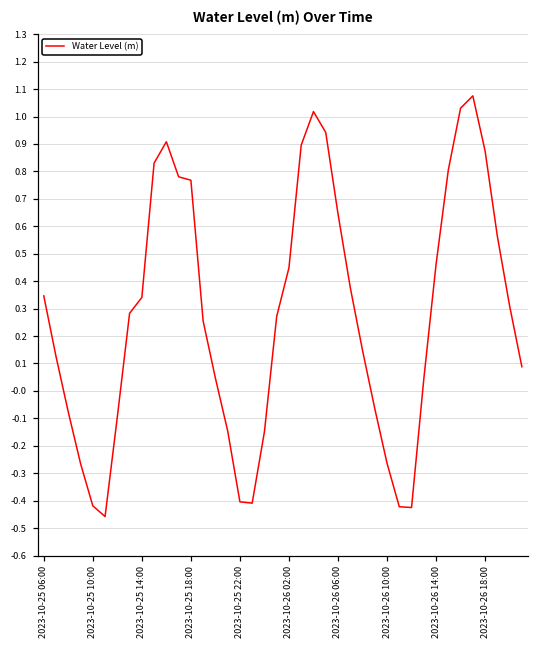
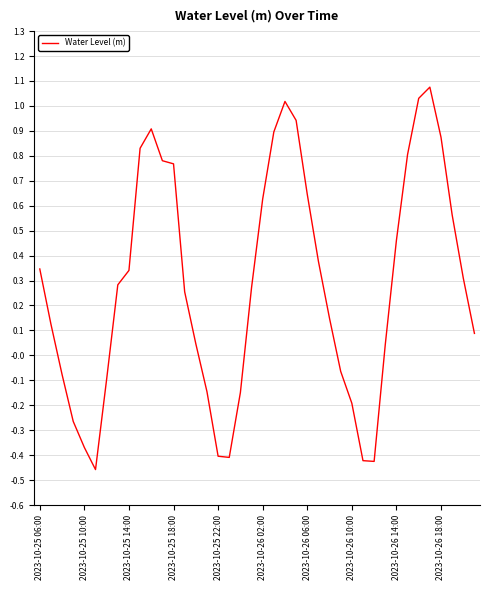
2023-10-25 10:00: -0.42 -> -0.37
2023-10-26 02:00: 0.45 -> 0.63
2023-10-26 10:00: -0.26 -> -0.19
